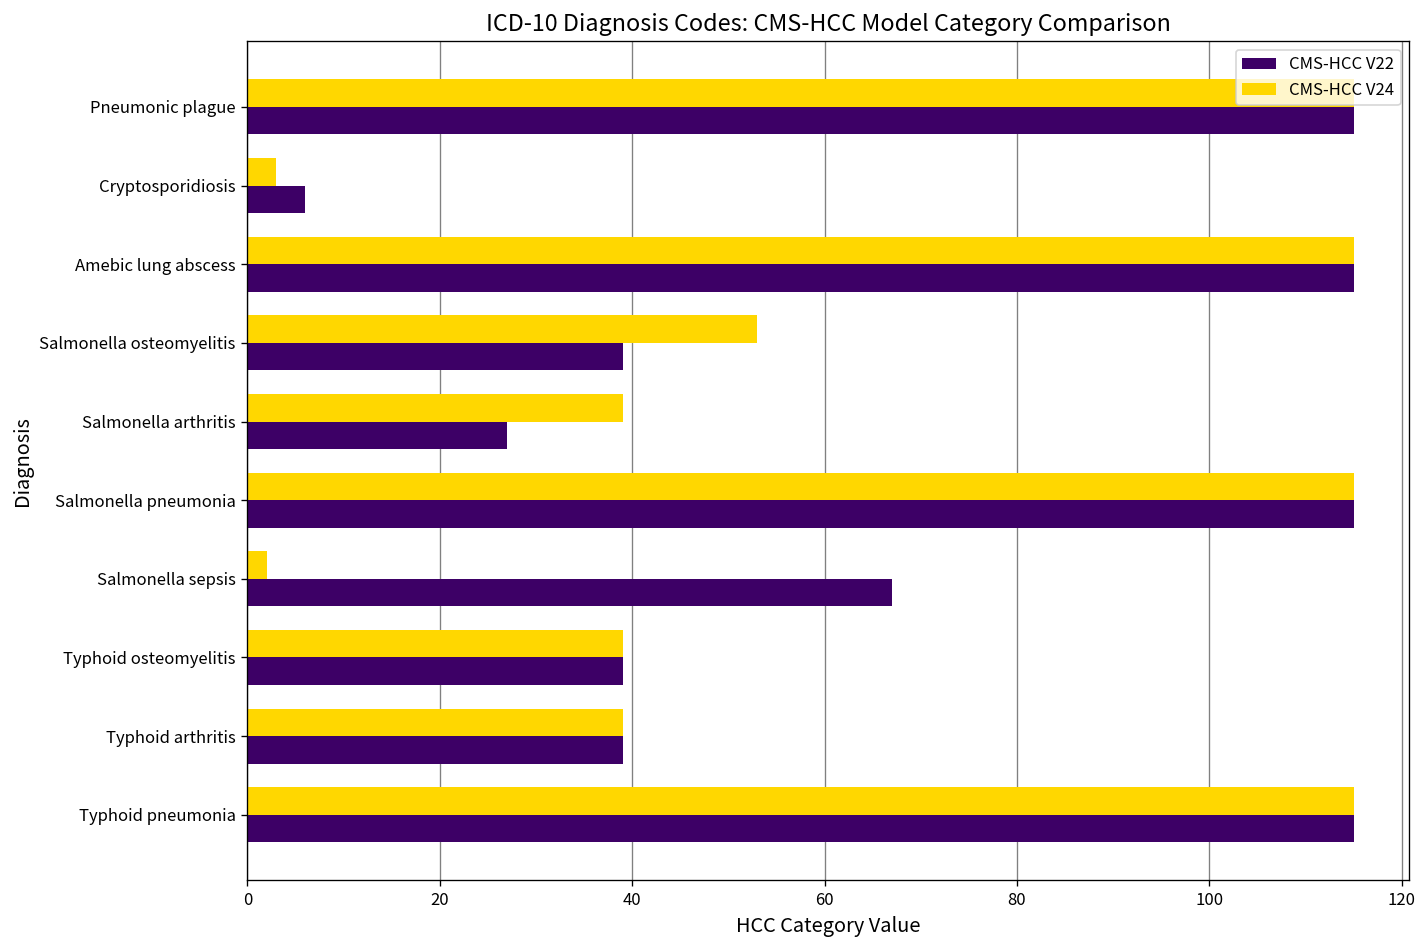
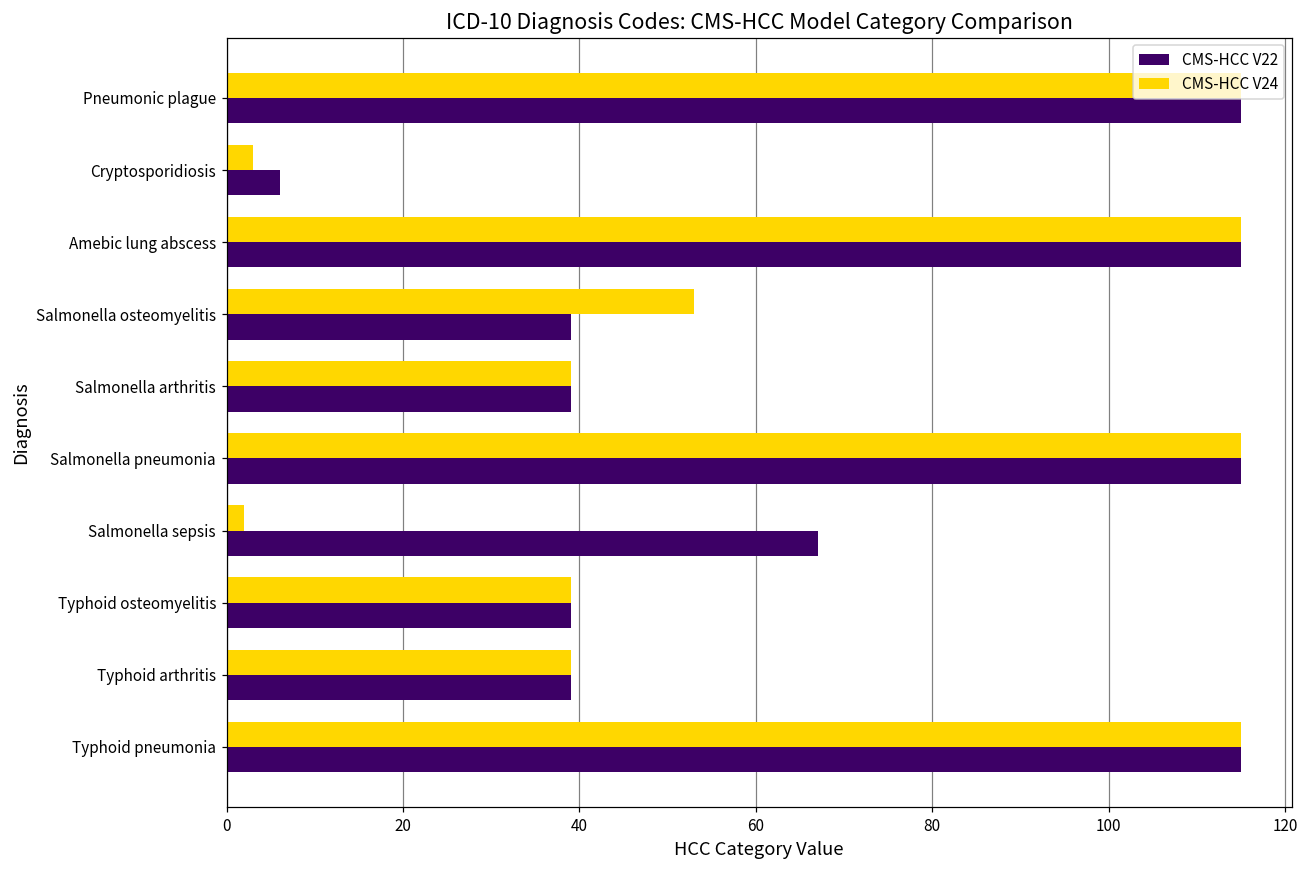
CMS-HCC V22, Salmonella arthritis: 27 -> 39
